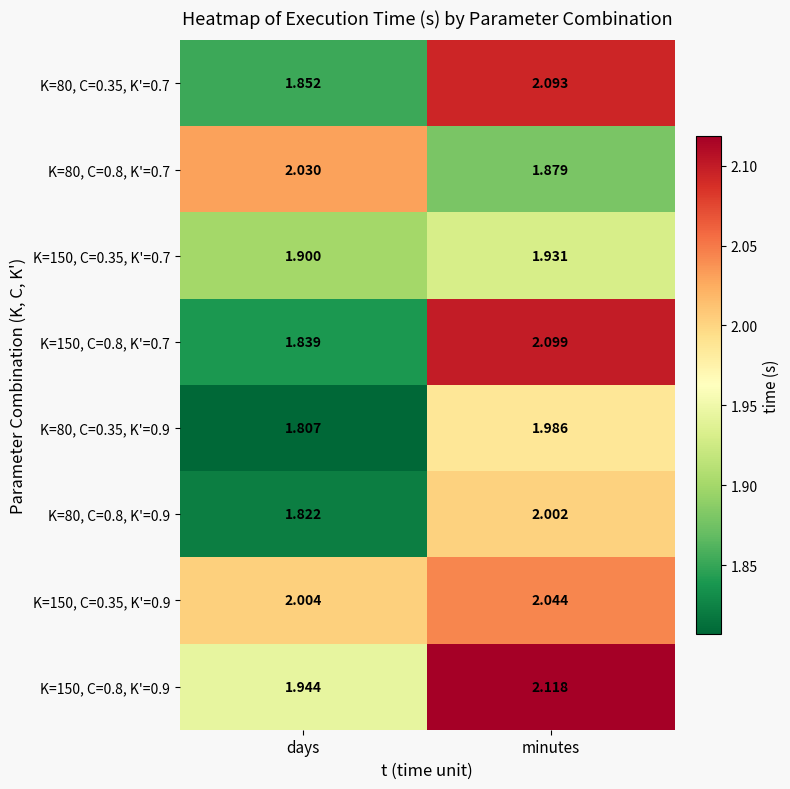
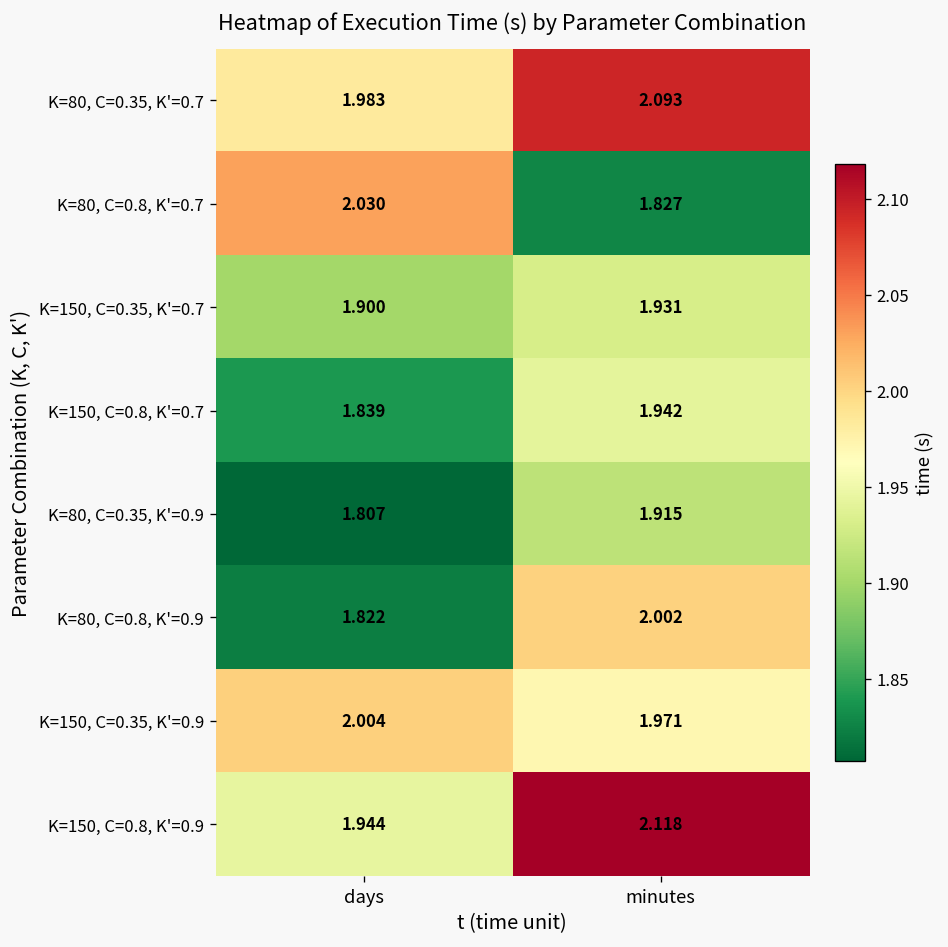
K=80, C=0.35, K'=0.7, days: 1.852 -> 1.983
K=80, C=0.8, K'=0.7, minutes: 1.879 -> 1.827
K=150, C=0.8, K'=0.7, minutes: 2.099 -> 1.942
K=80, C=0.35, K'=0.9, minutes: 1.986 -> 1.915
K=150, C=0.35, K'=0.9, minutes: 2.044 -> 1.971
